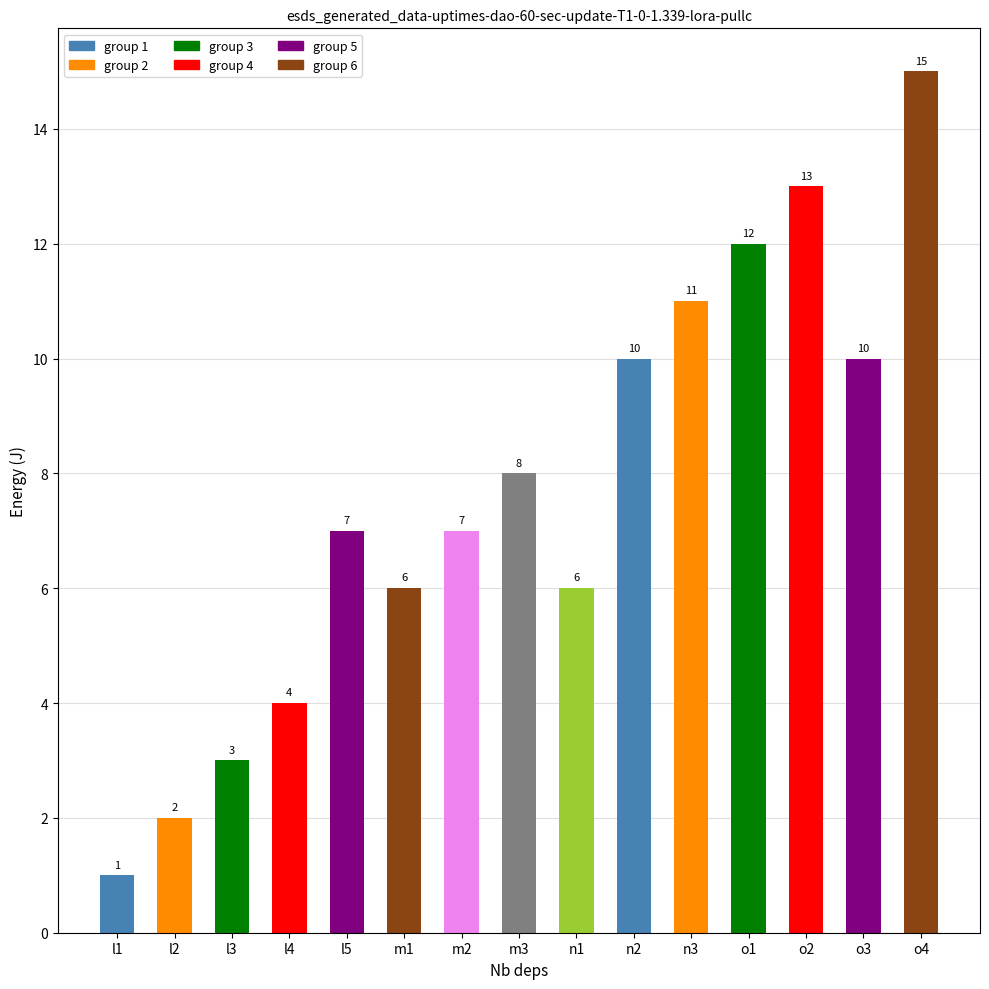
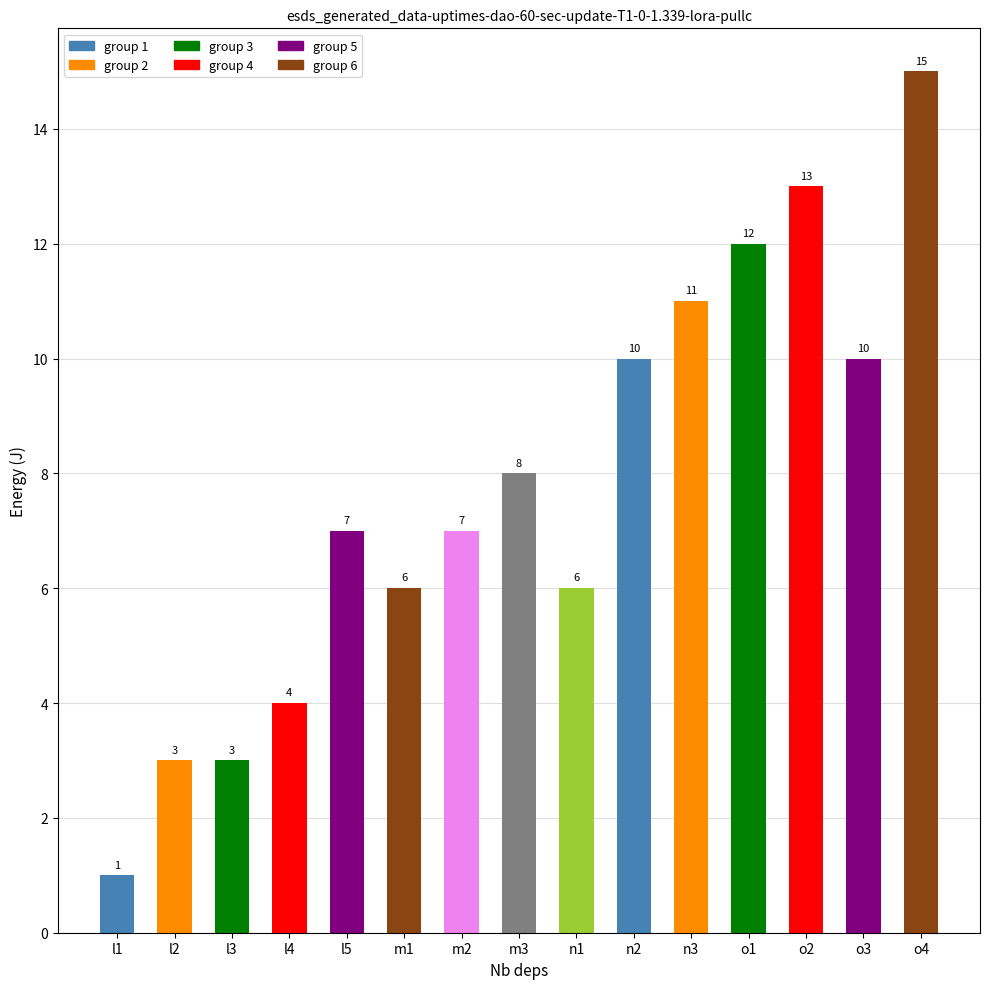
l2: 2 -> 3
